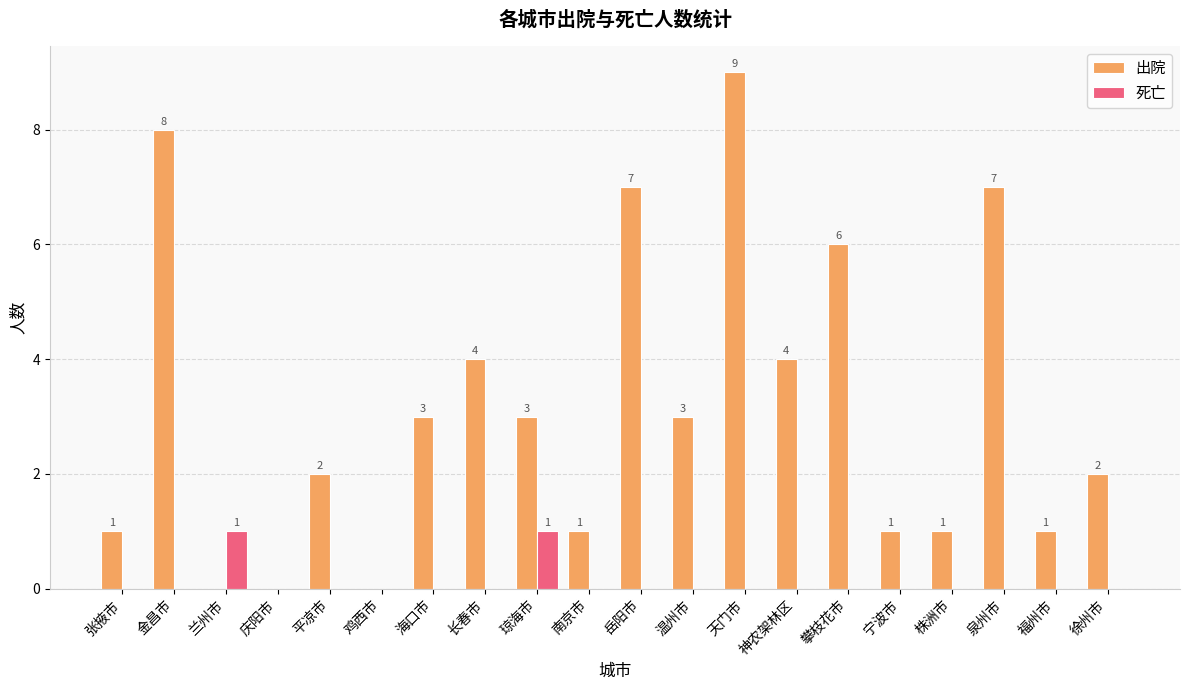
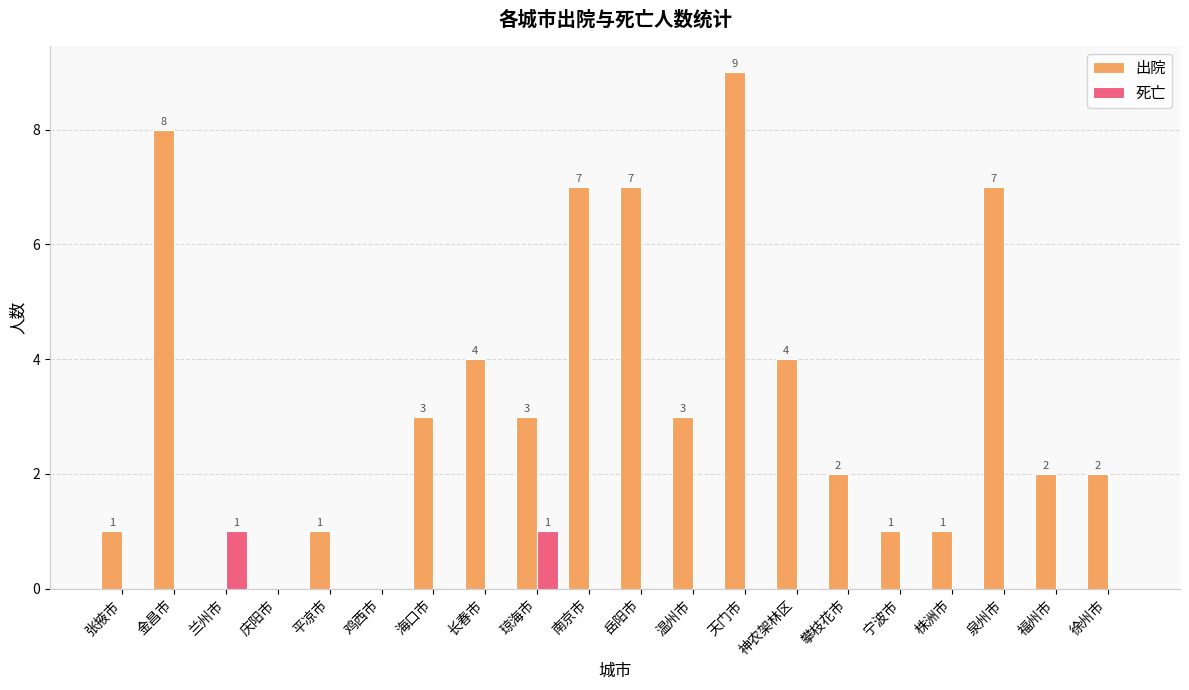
出院, 平凉市: 2 -> 1
出院, 南京市: 1 -> 7
出院, 攀枝花市: 6 -> 2
出院, 福州市: 1 -> 2
